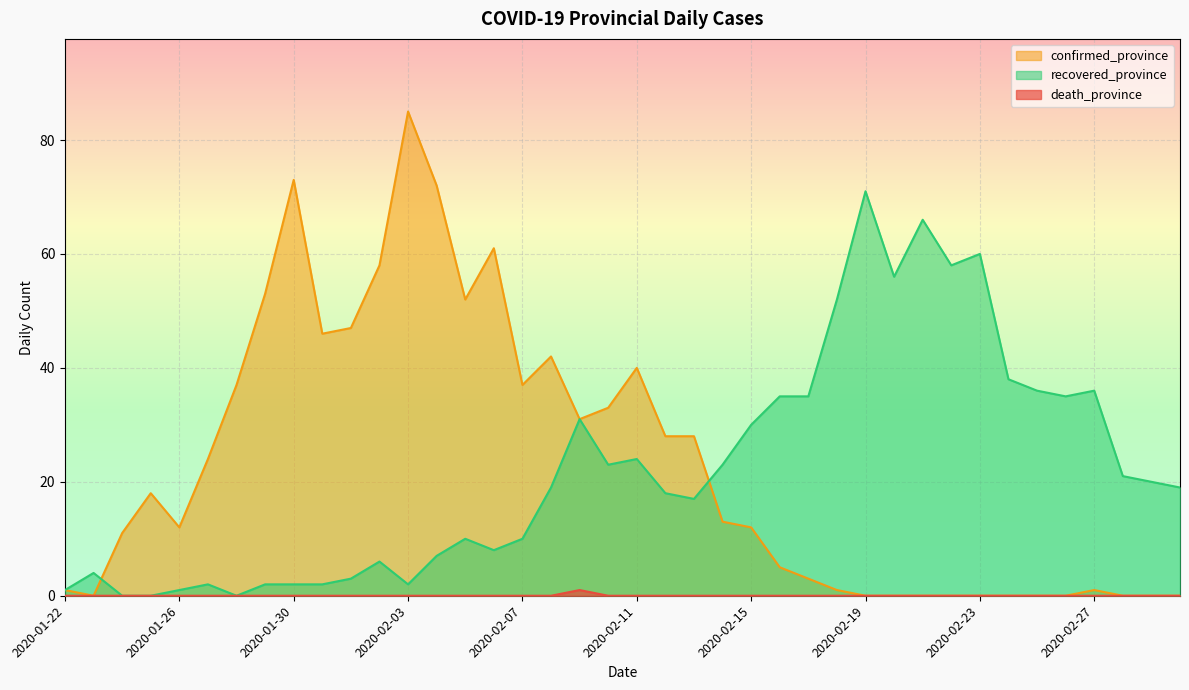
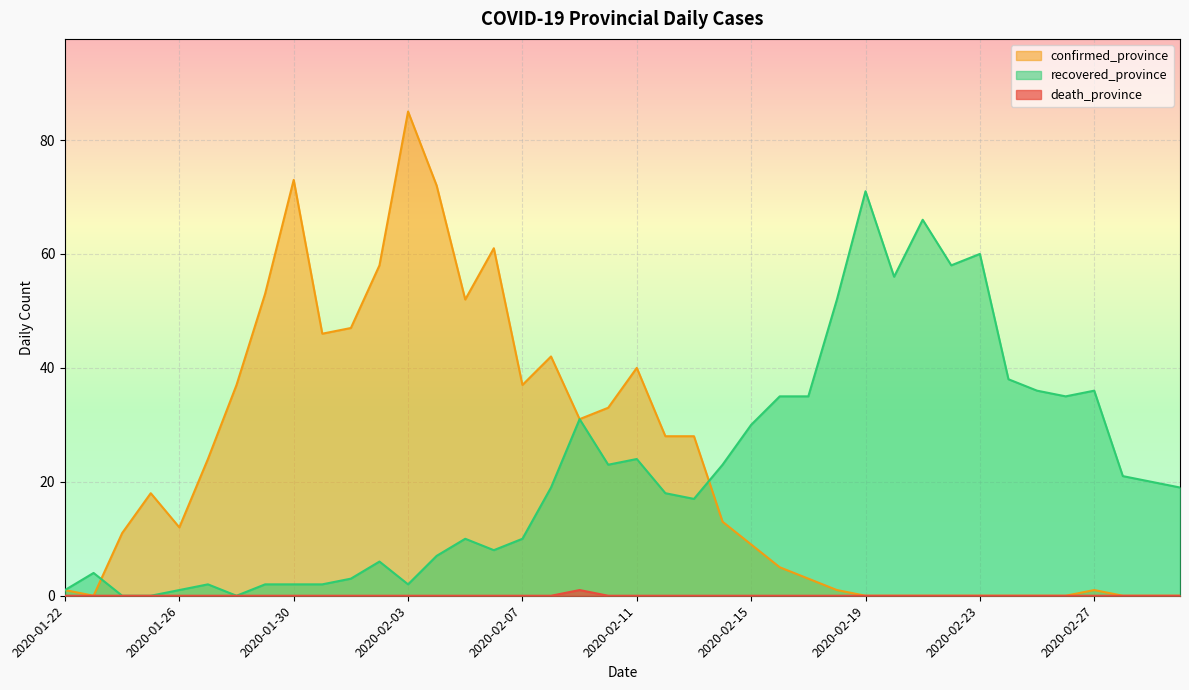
confirmed_province, 2020-02-15: 12 -> 9
